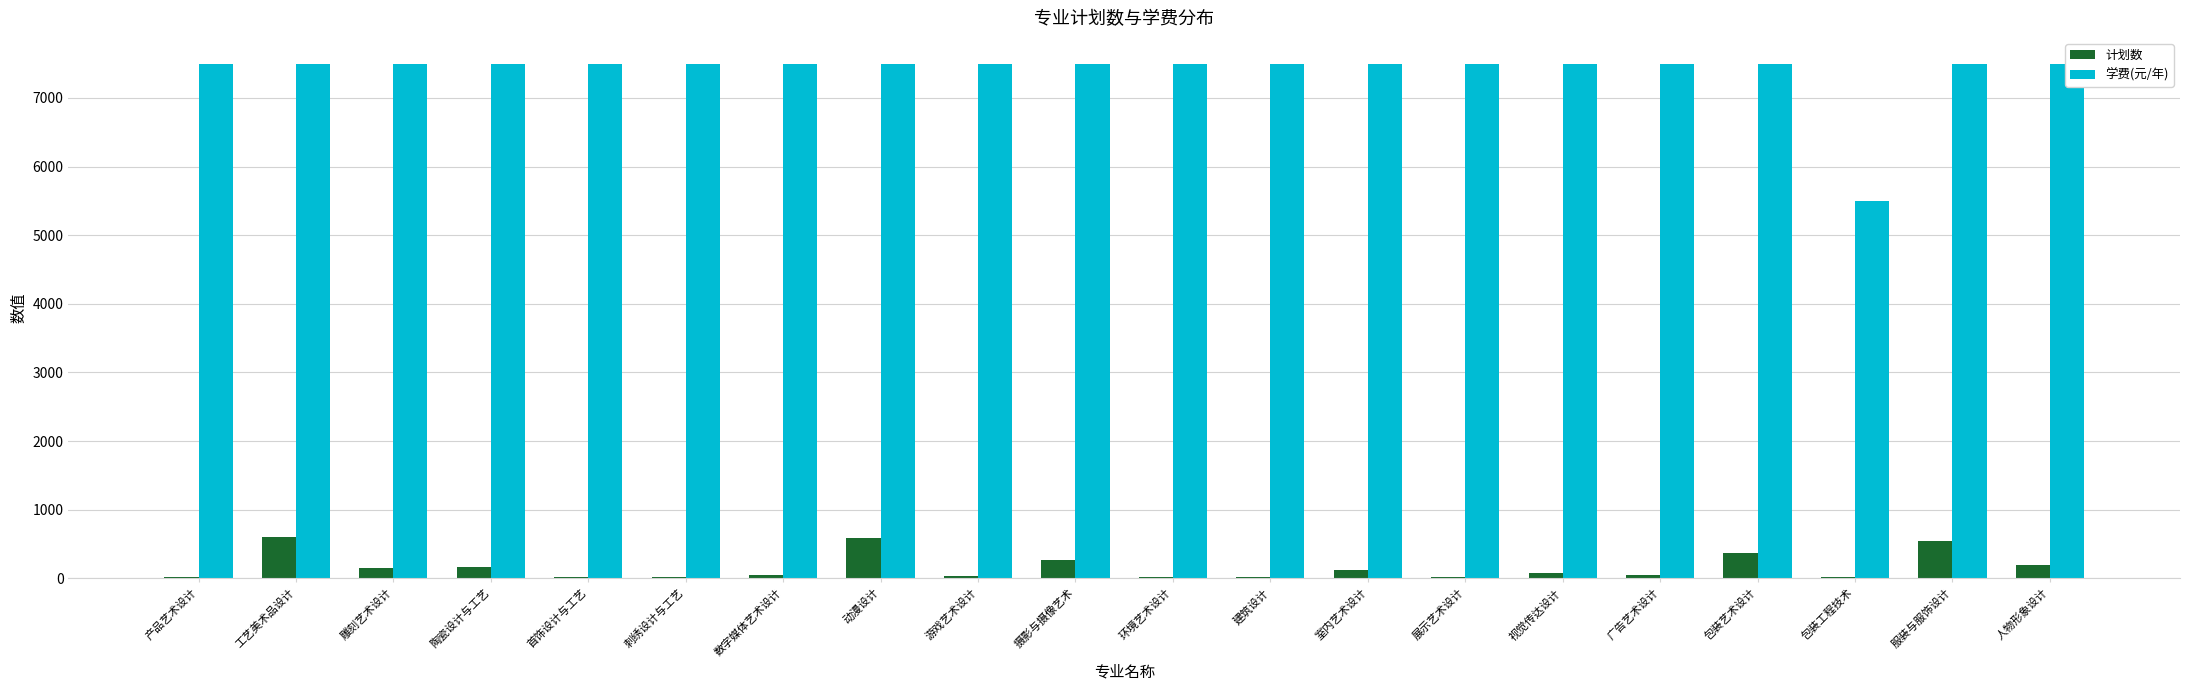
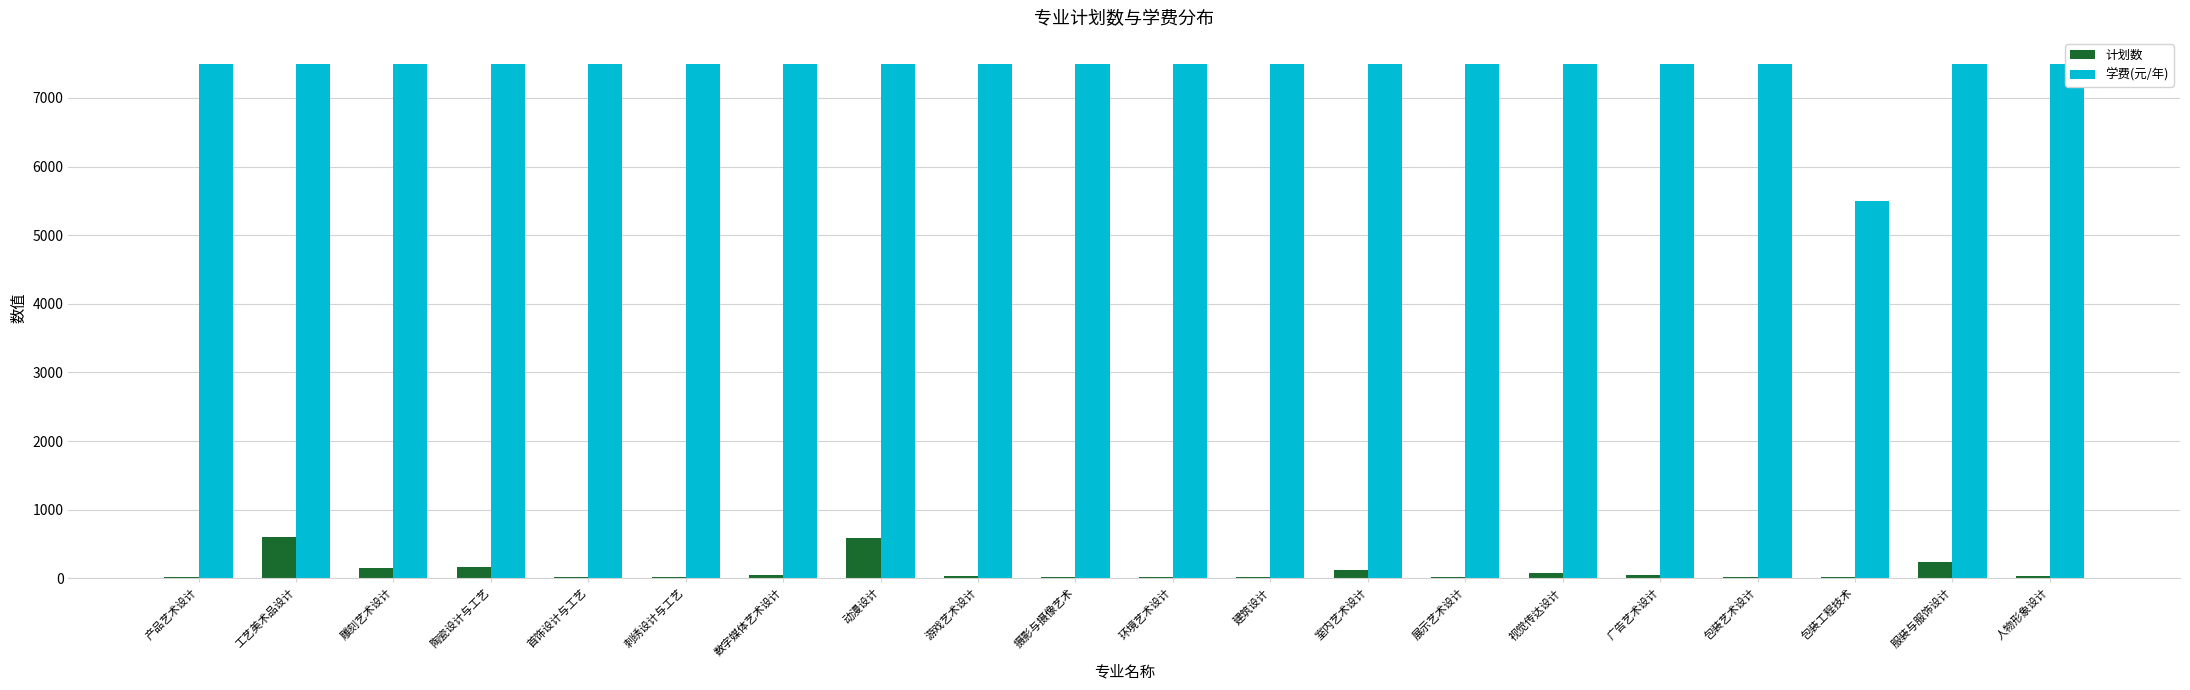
计划数, 摄影与摄像艺术: 300 -> 0
计划数, 包装艺术设计: 400 -> 0
计划数, 服装与服饰设计: 500 -> 200
计划数, 人物形象设计: 200 -> 0
